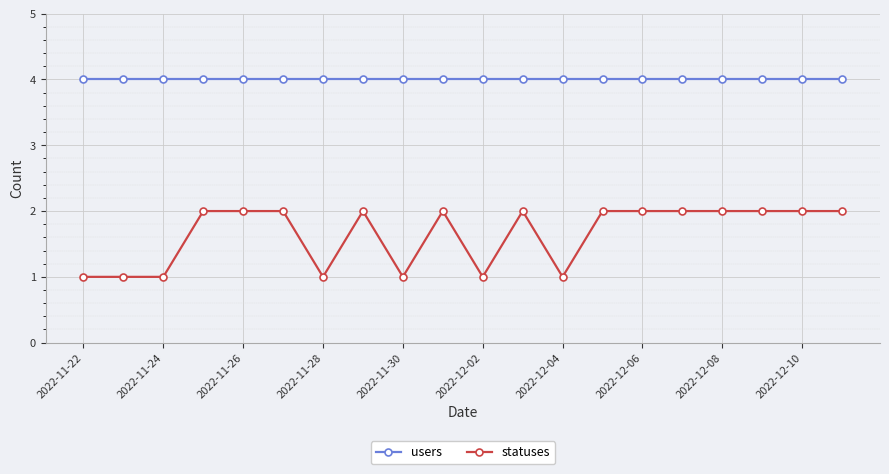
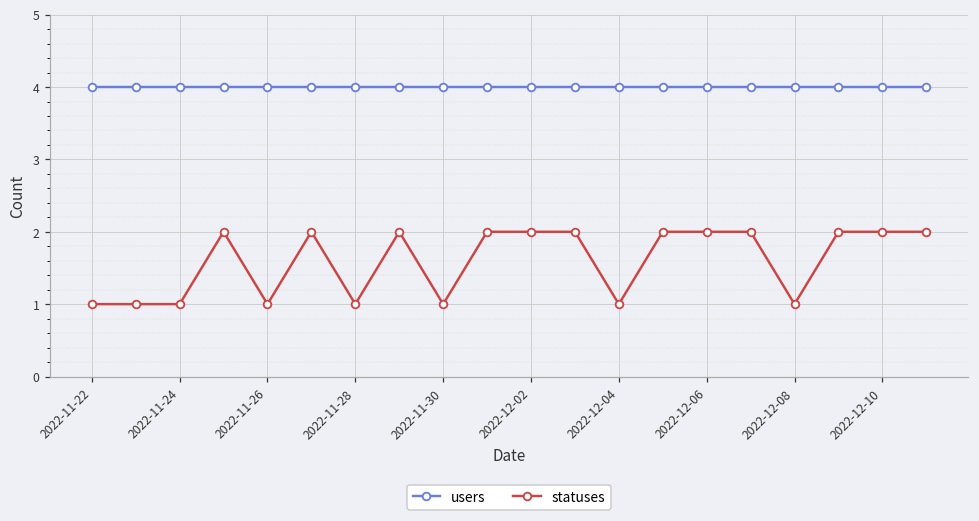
statuses, 2022-11-26: 2 -> 1
statuses, 2022-12-02: 1 -> 2
statuses, 2022-12-08: 2 -> 1
